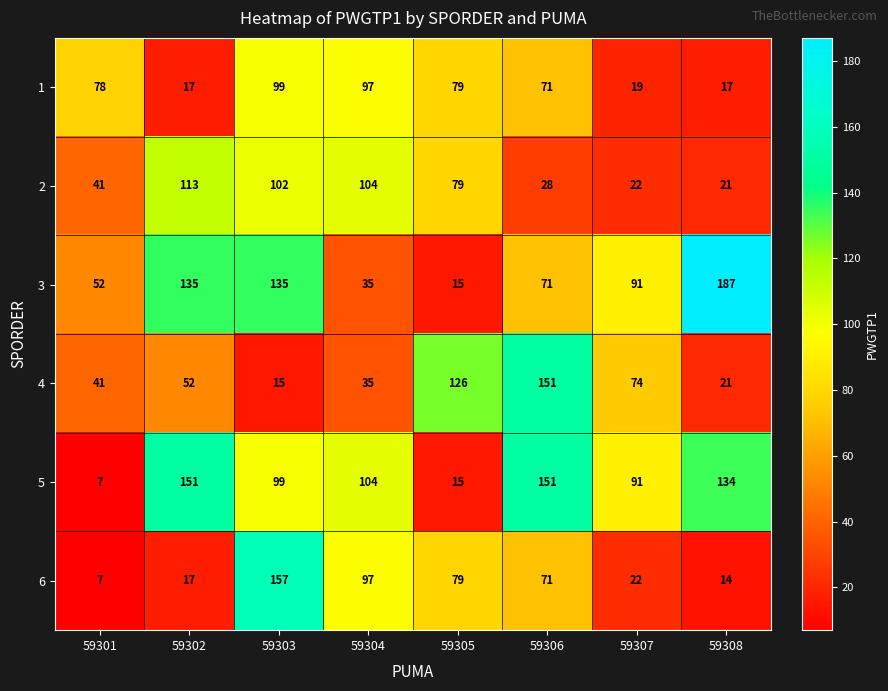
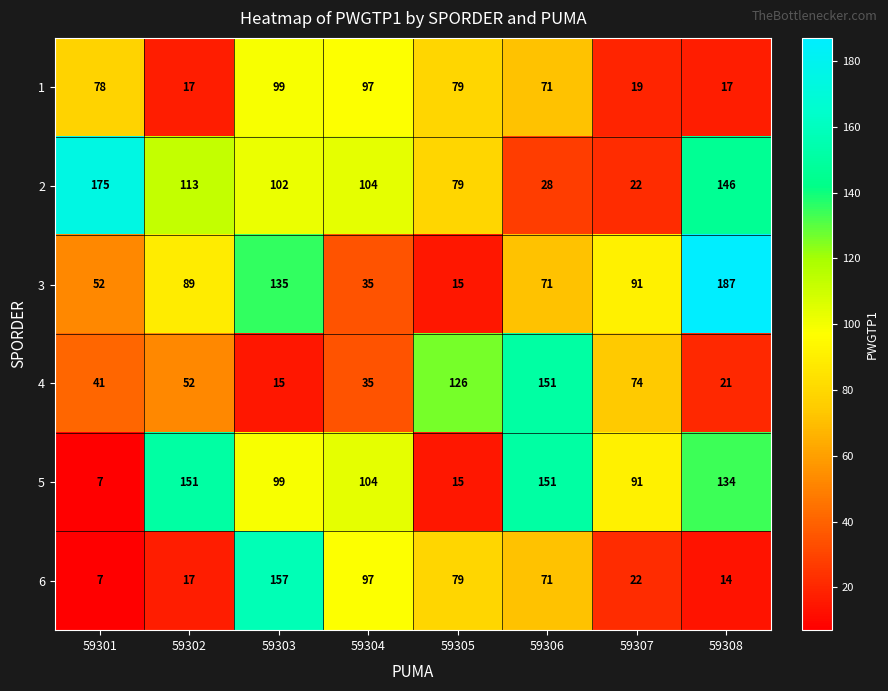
2, 59301: 41 -> 175
2, 59308: 21 -> 146
3, 59302: 135 -> 89
